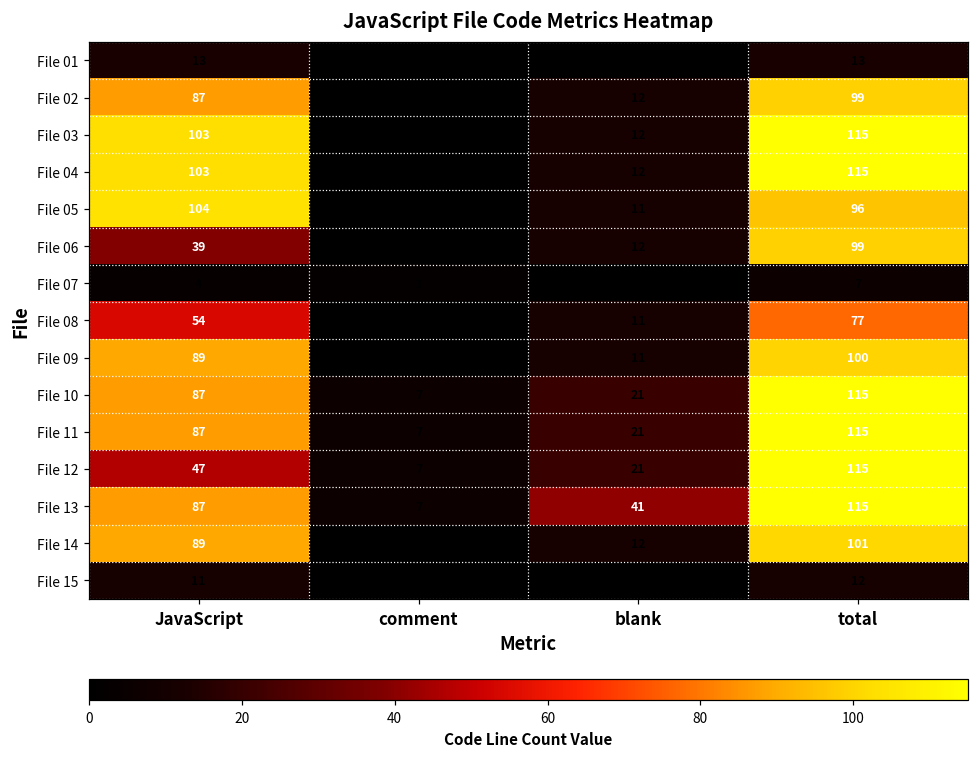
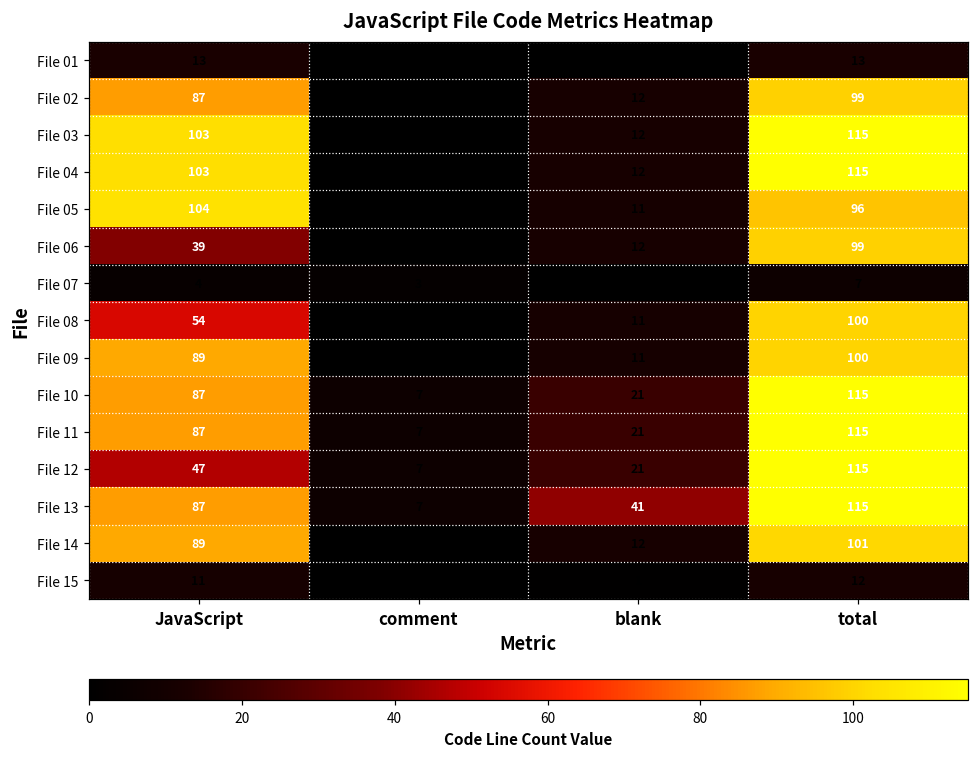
File 08, total: 77 -> 100
